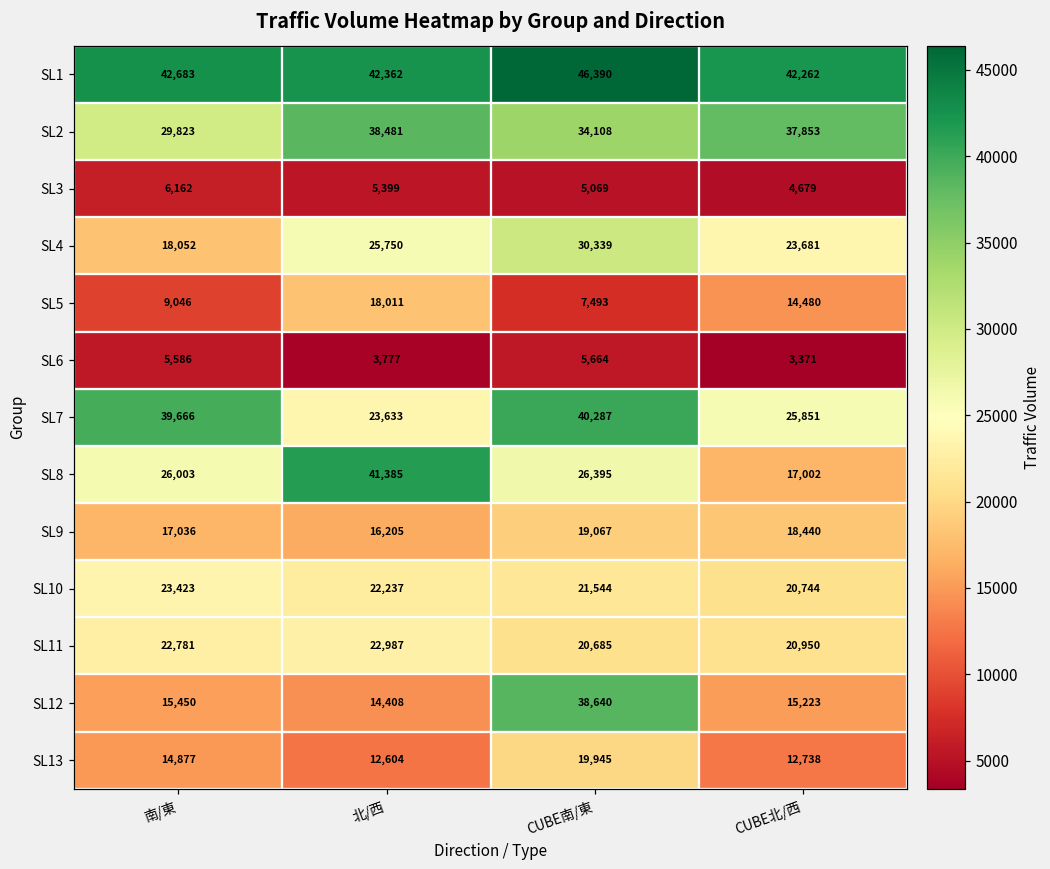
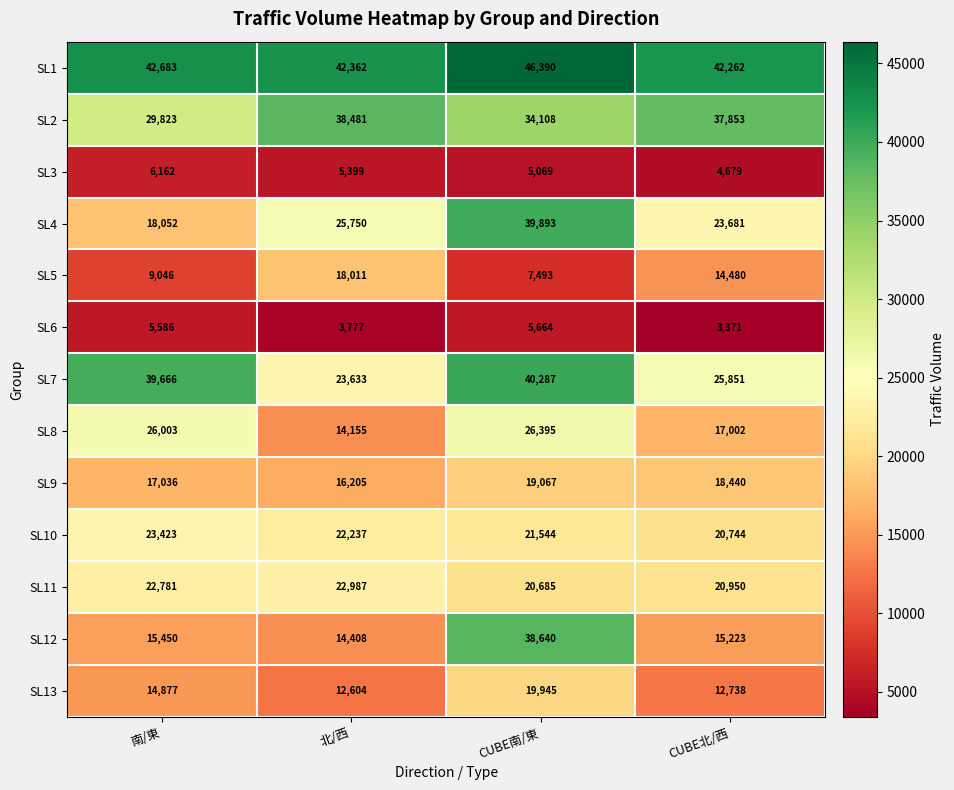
SL4, CUBE南/東: 30,339 -> 39,893
SL8, 北/西: 41,385 -> 14,155
